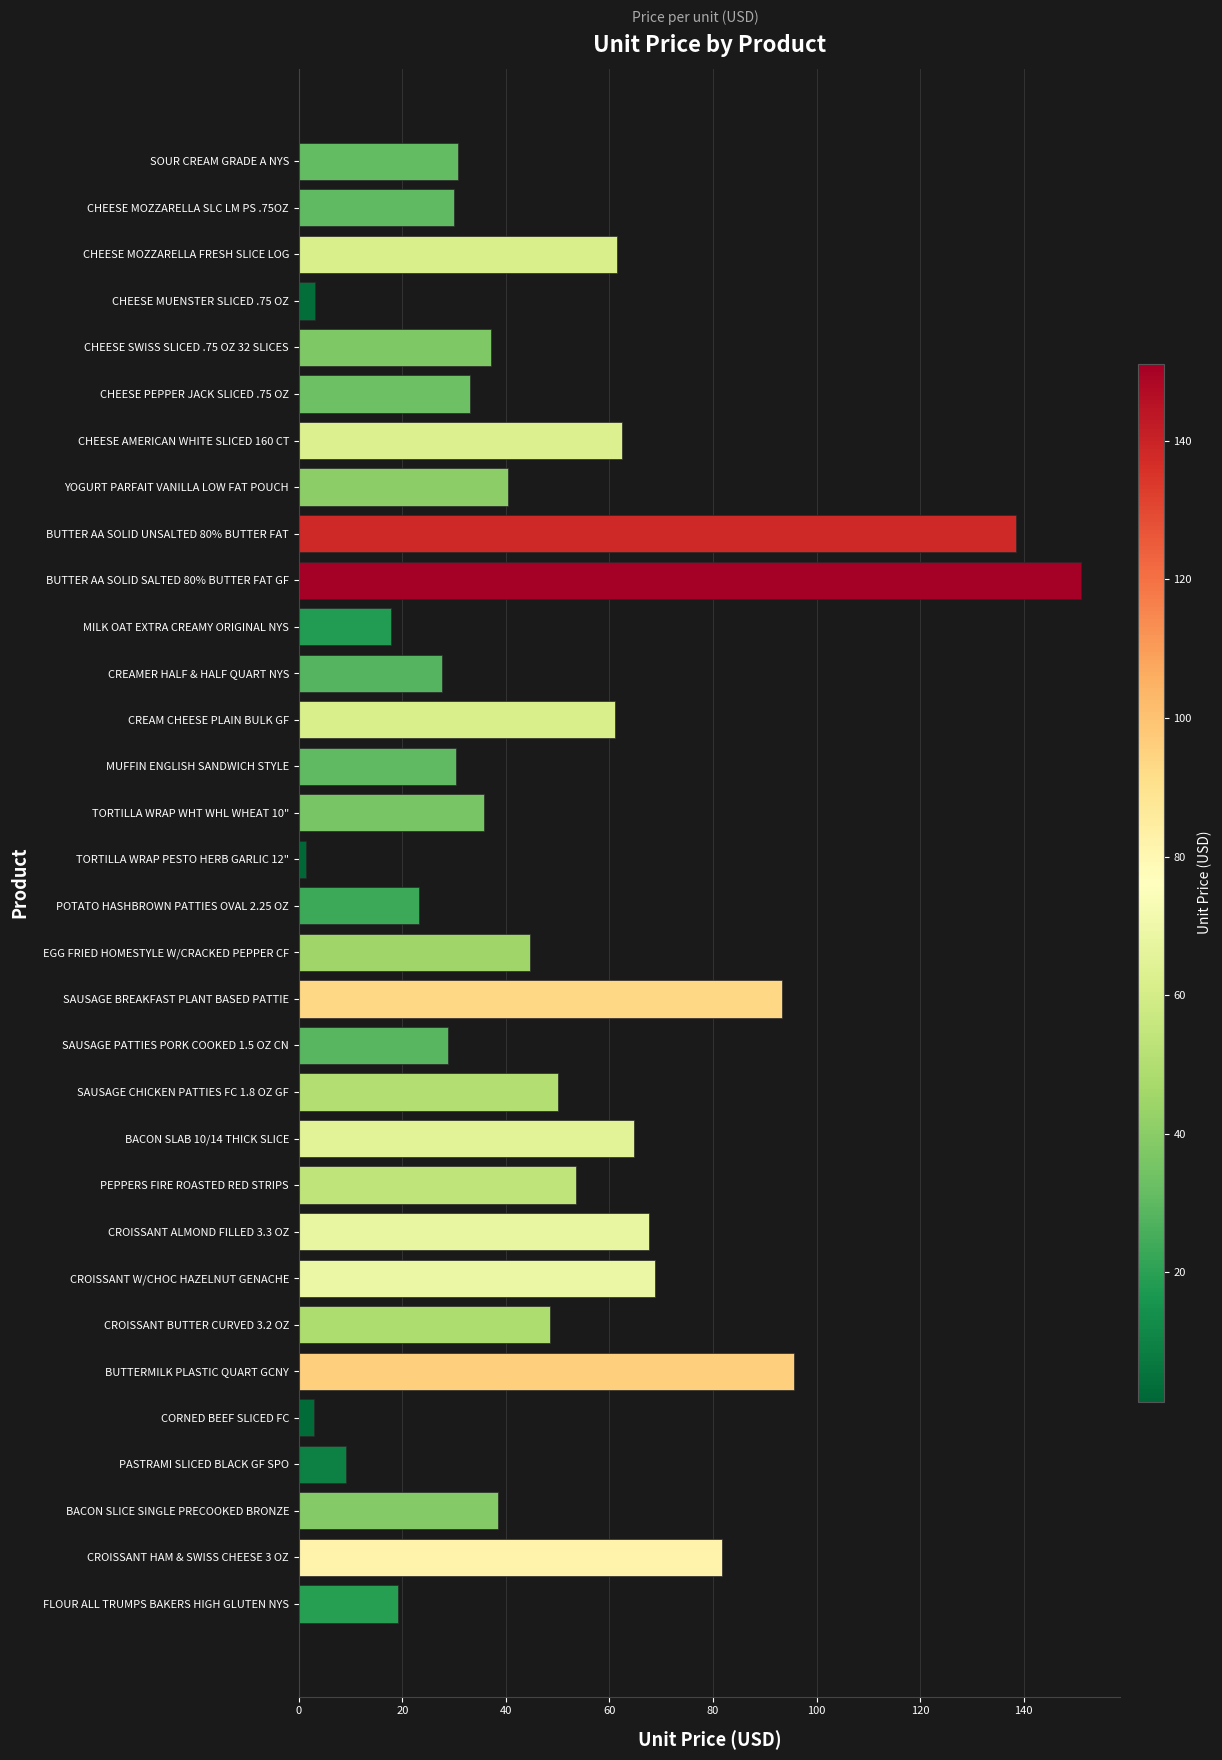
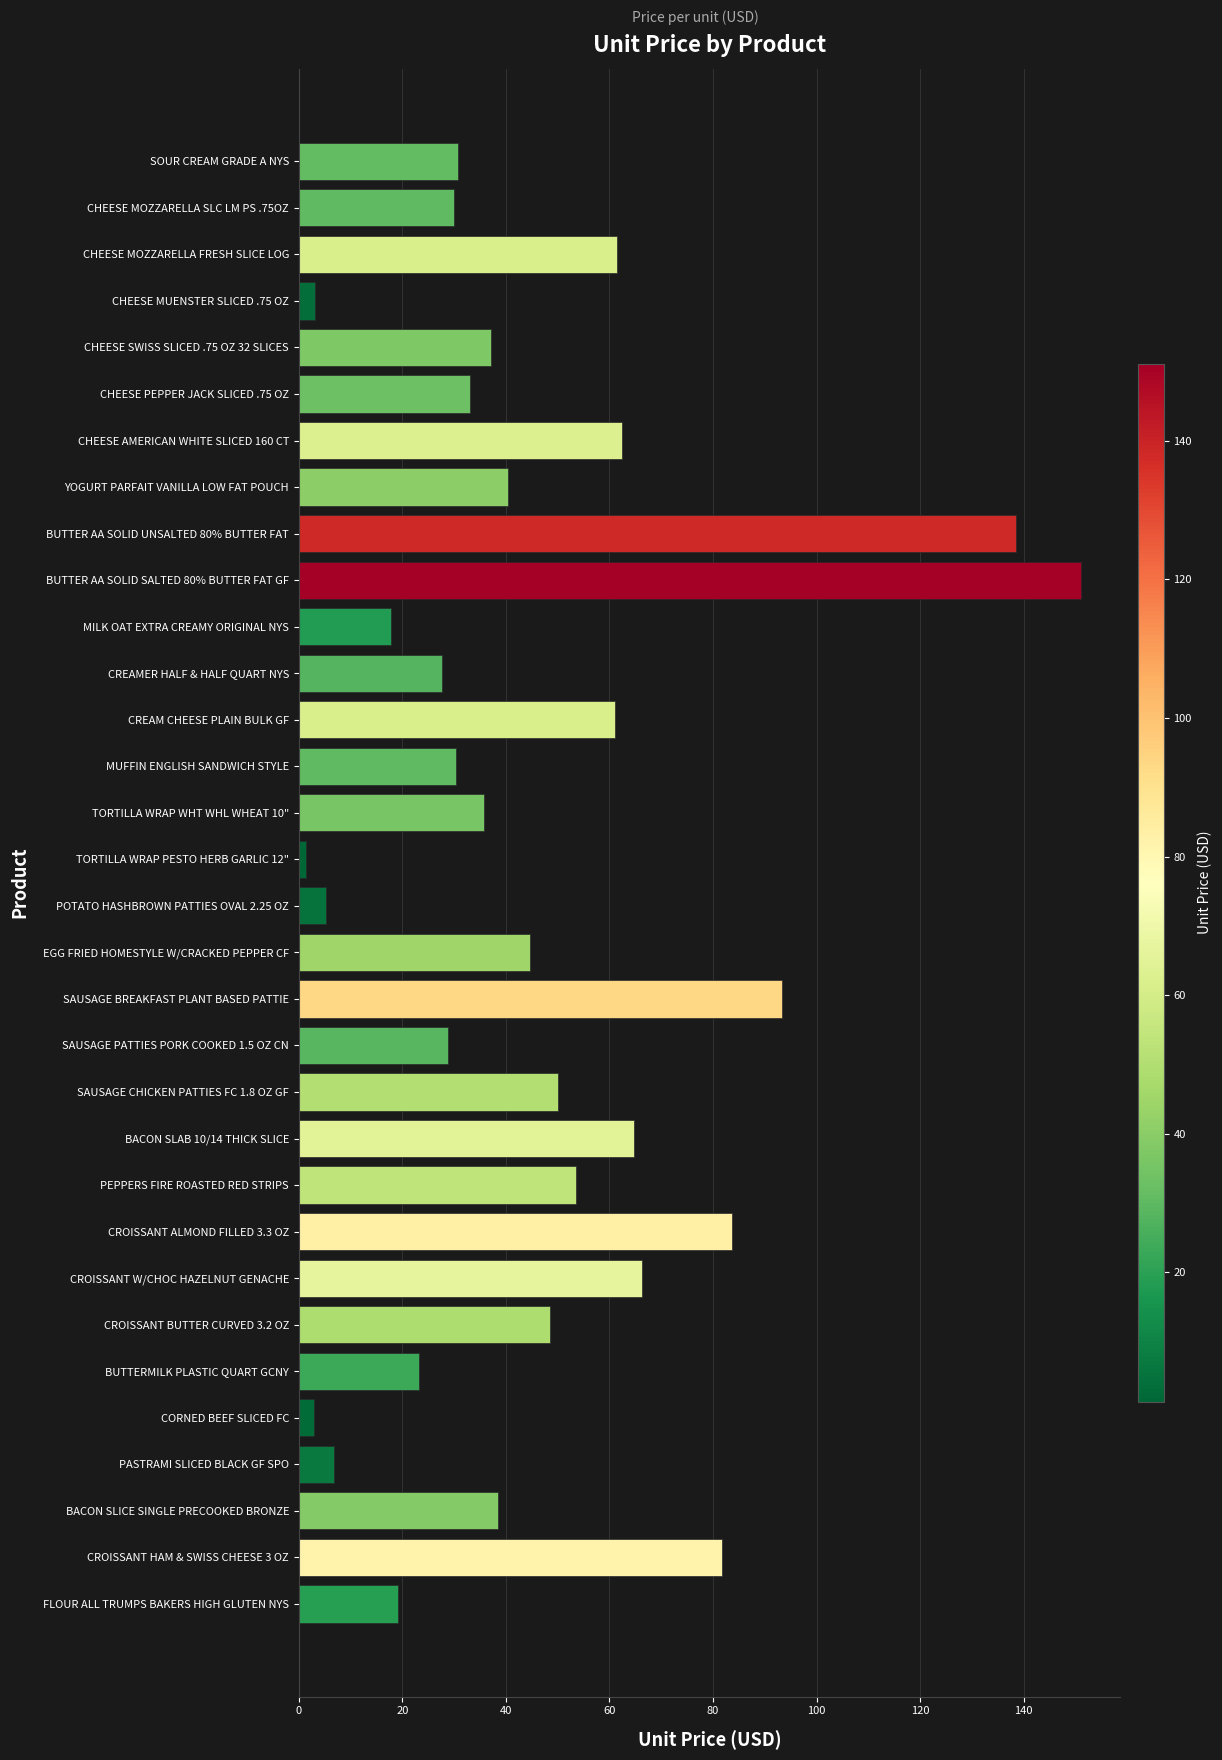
POTATO HASHBROWN PATTIES OVAL 2.25 OZ: 23 -> 5
CROISSANT ALMOND FILLED 3.3 OZ: 68 -> 84
CROISSANT W/CHOC HAZELNUT GENACHE: 69 -> 66
BUTTERMILK PLASTIC QUART GCNY: 96 -> 23
PASTRAMI SLICED BLACK GF SPO: 9 -> 7
